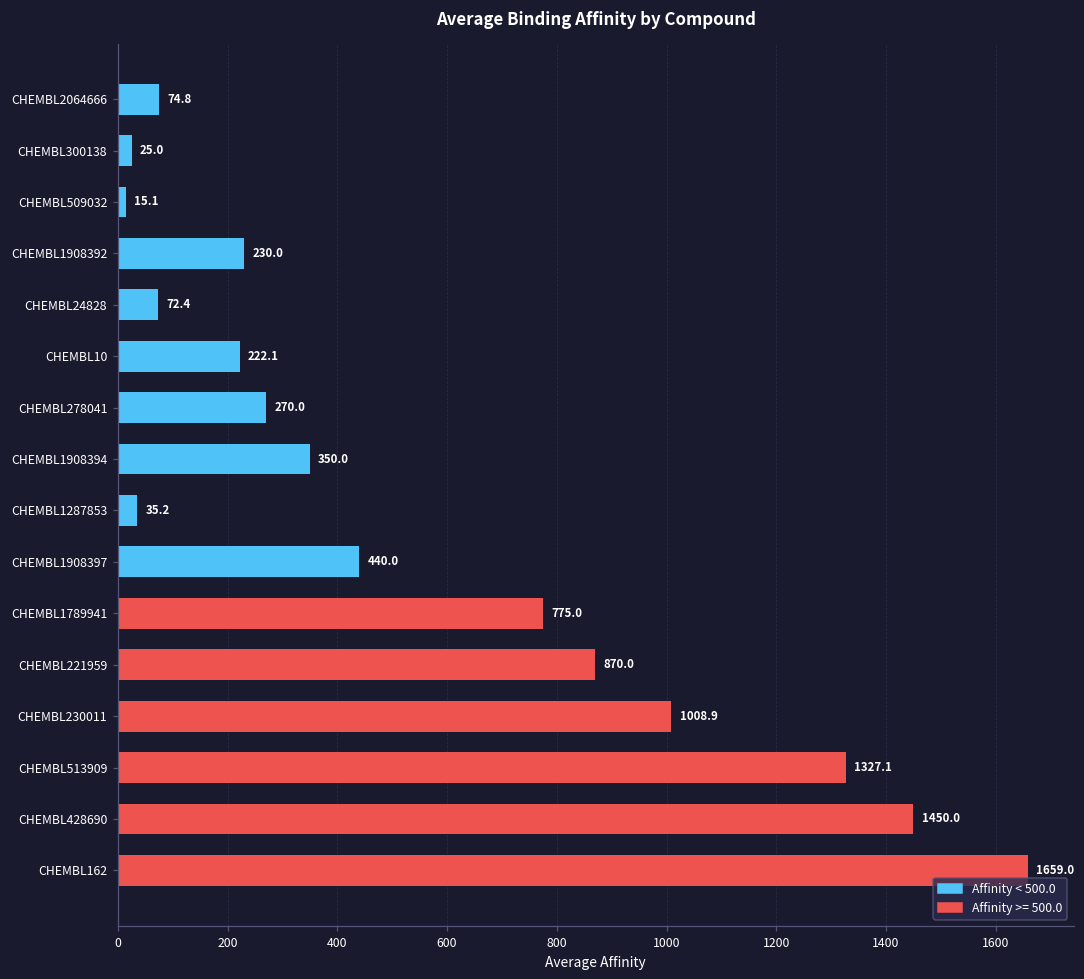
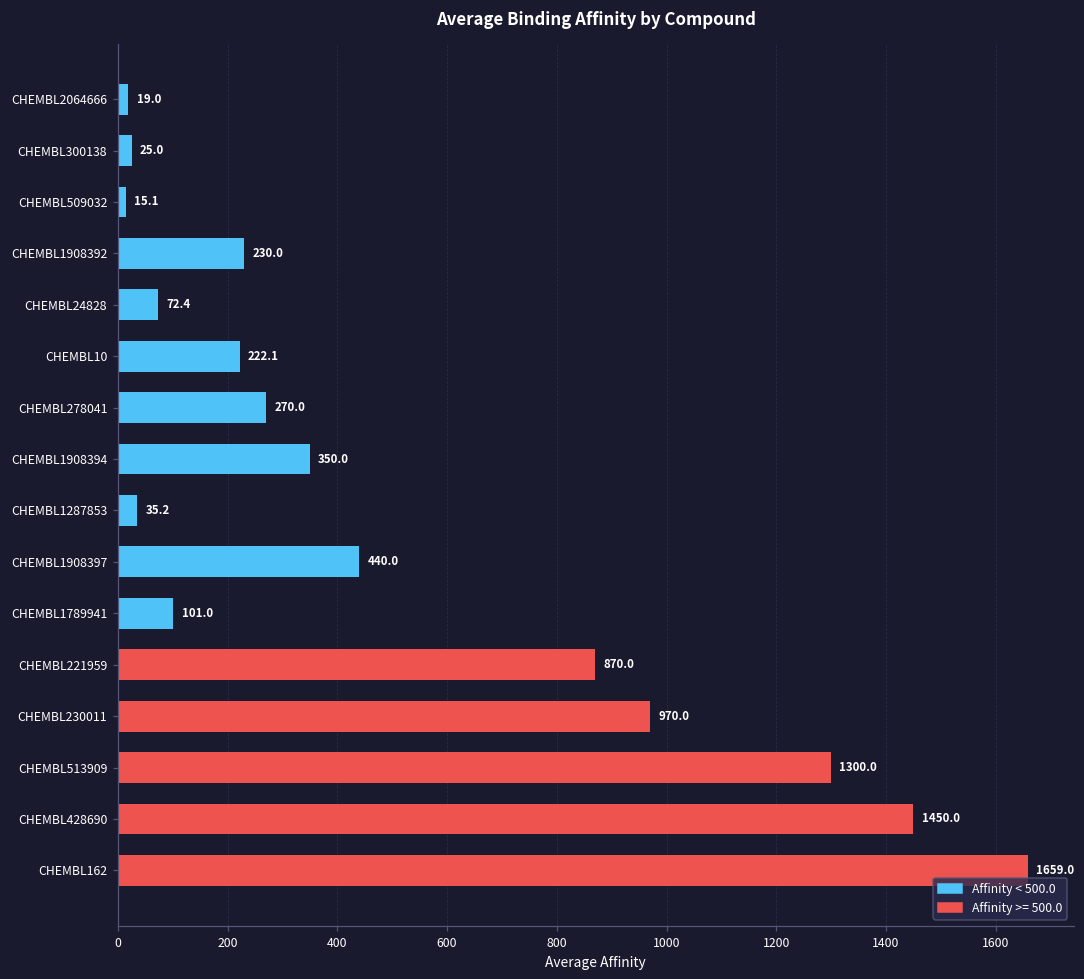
CHEMBL2064666: 74.8 -> 19.0
CHEMBL1789941: 775.0 -> 101.0
CHEMBL230011: 1008.9 -> 970.0
CHEMBL513909: 1327.1 -> 1300.0
